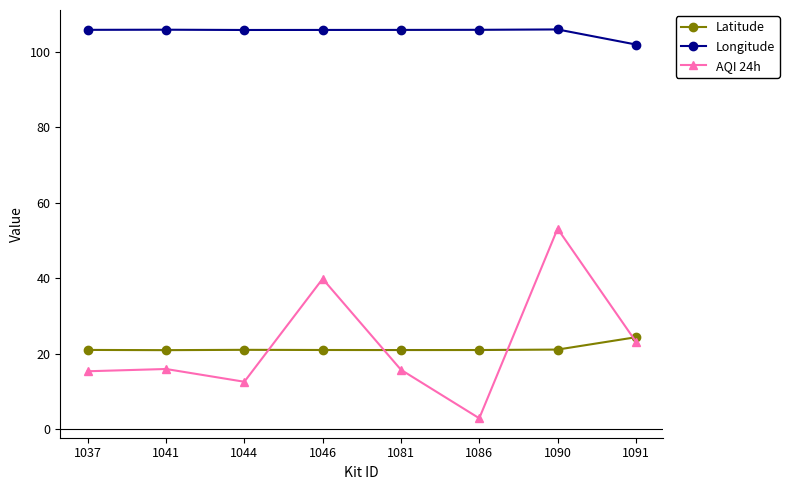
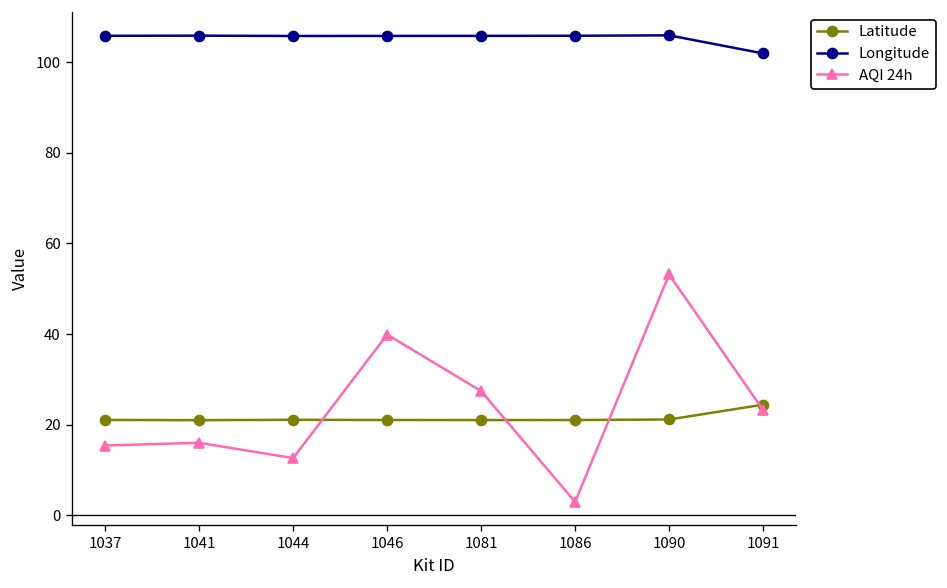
AQI 24h, 1081: 16 -> 27
